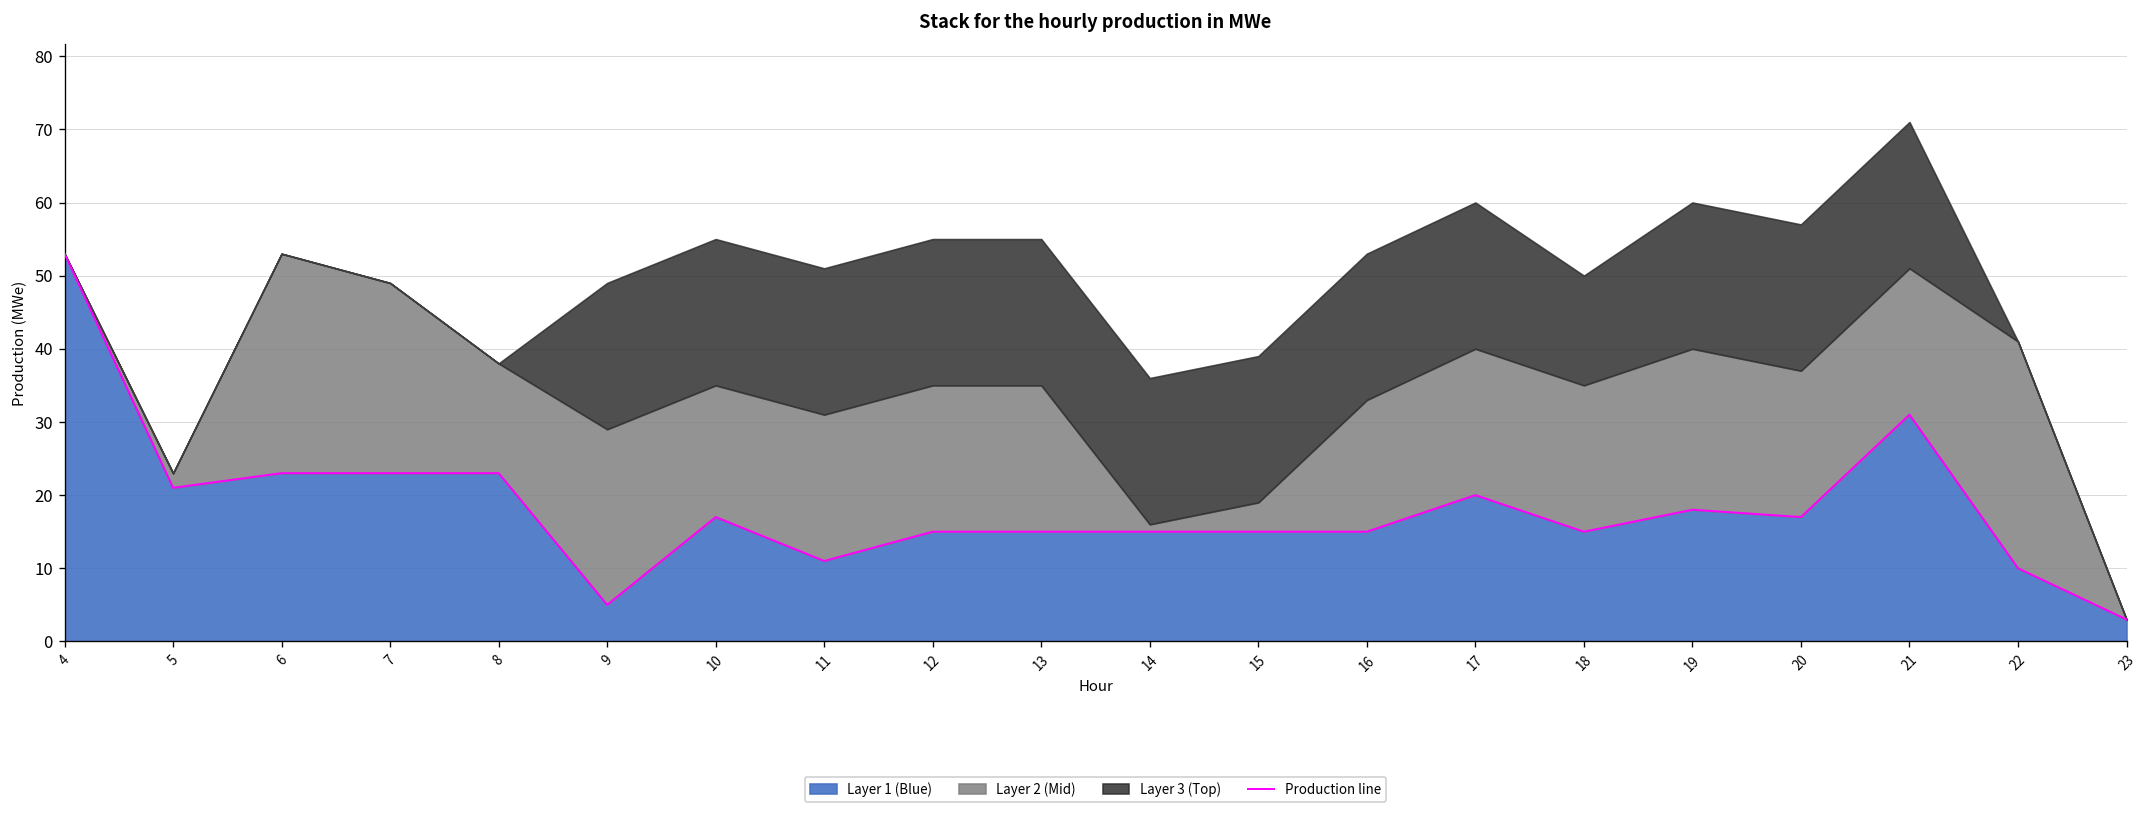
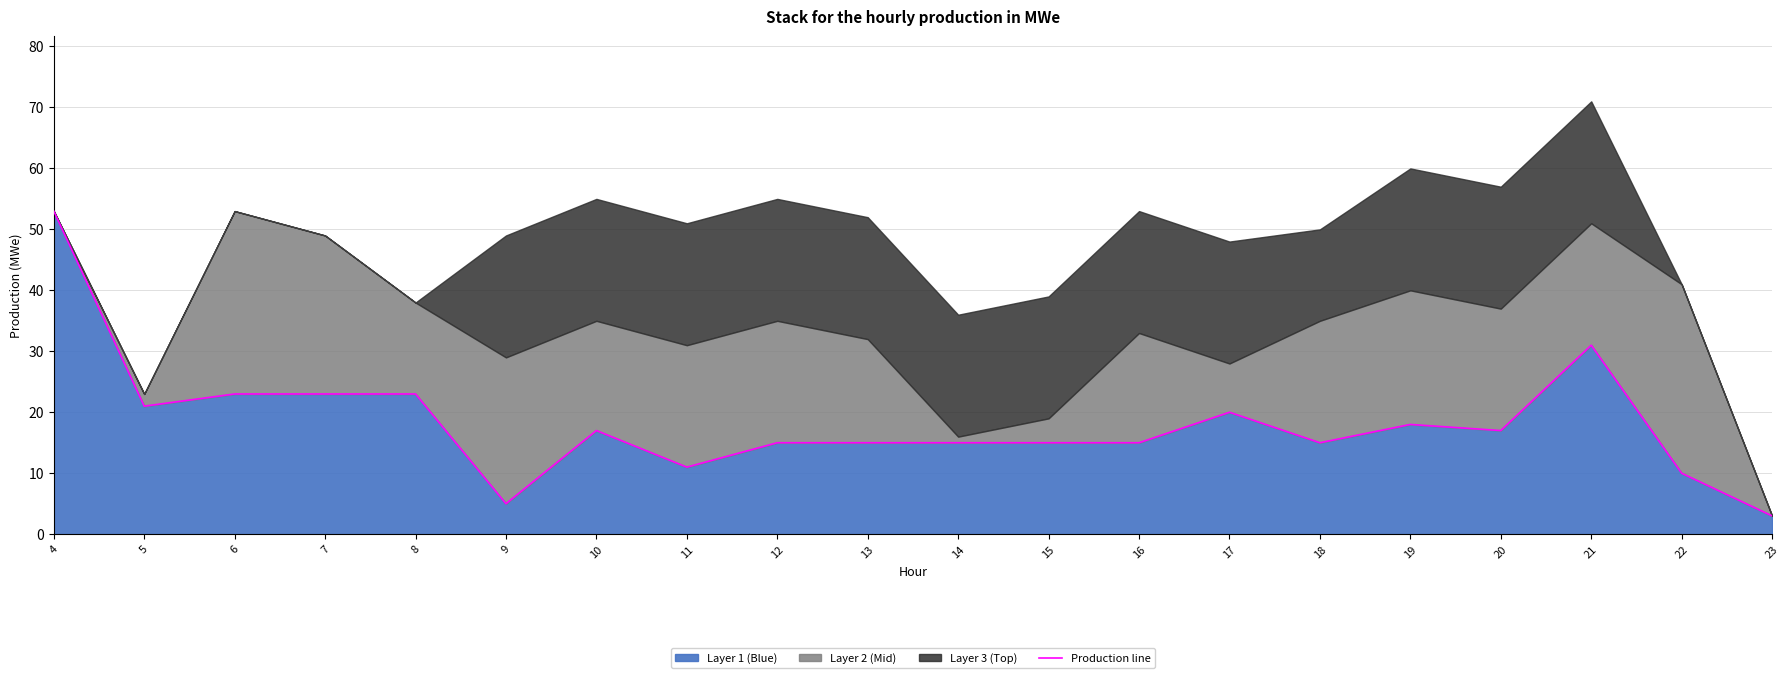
Layer 2 (Mid), 13: 20 -> 17
Layer 2 (Mid), 17: 20 -> 8
